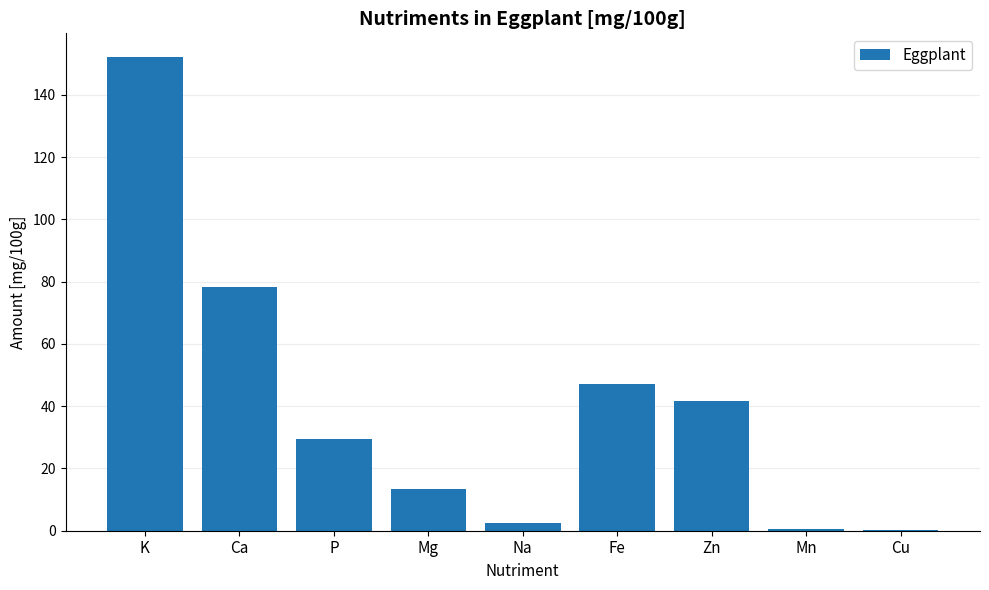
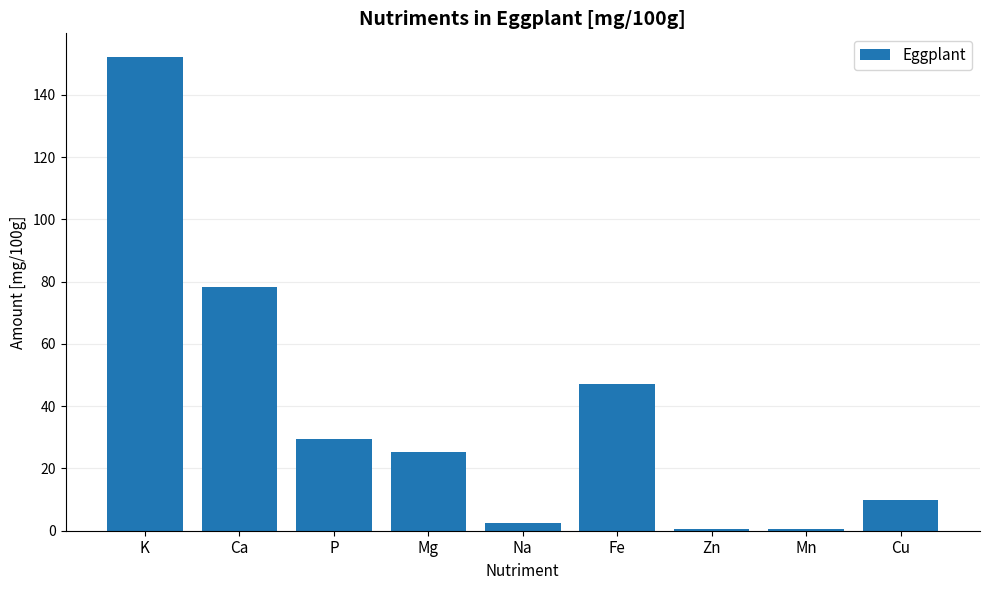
Mg: 14 -> 25
Zn: 42 -> 1
Cu: 0 -> 10
